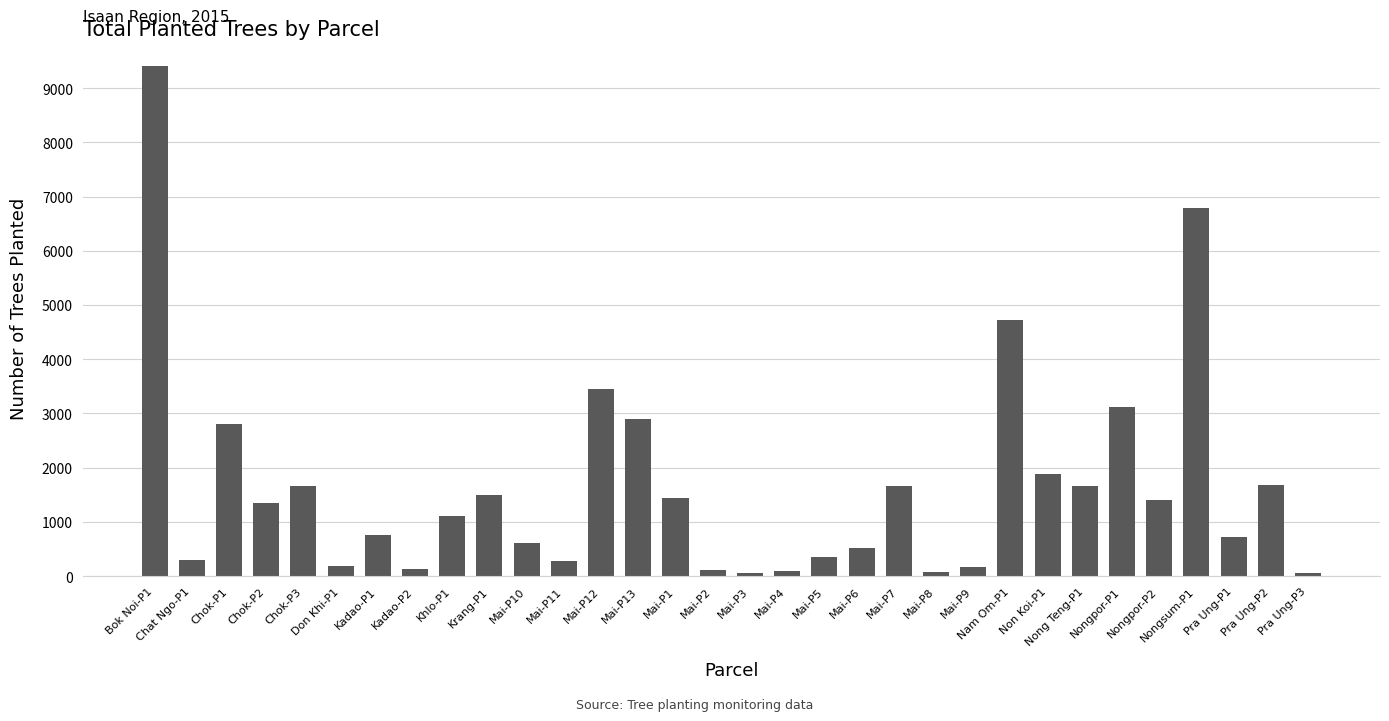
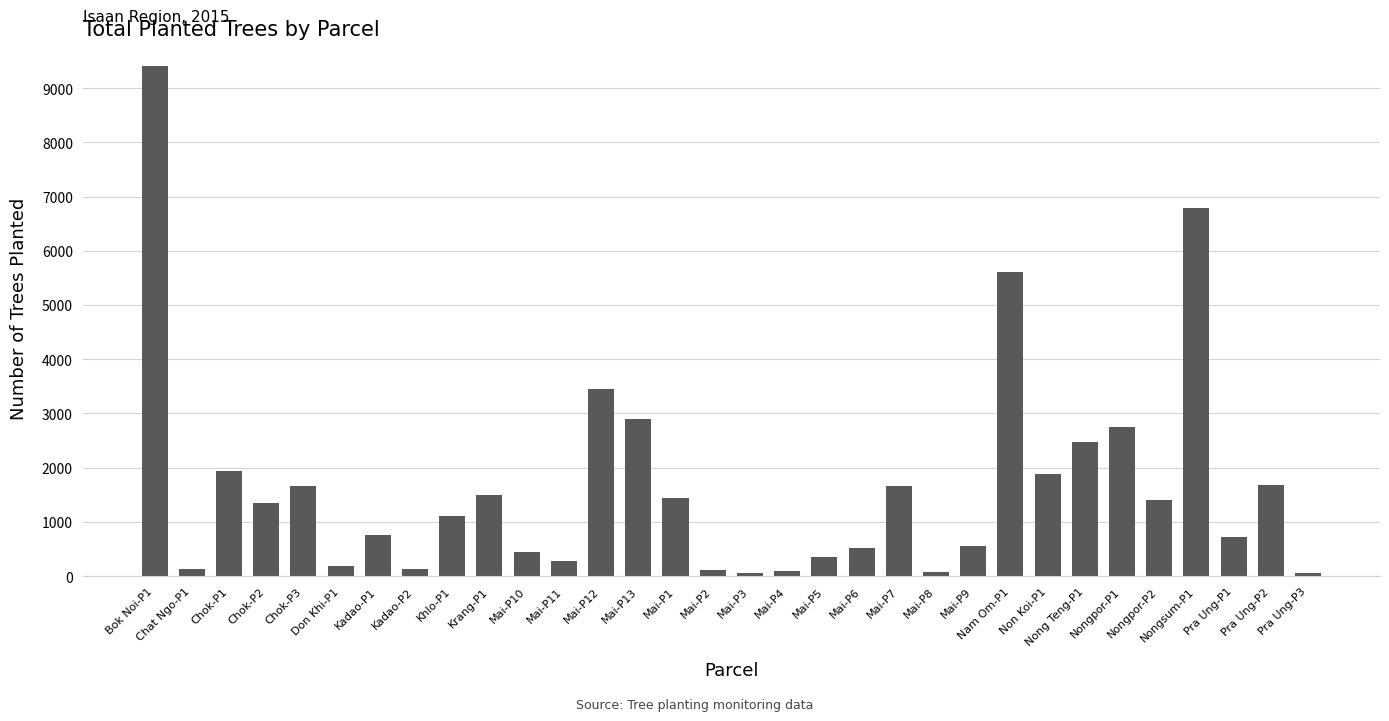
Chat Ngo-P1: 300 -> 100
Chok-P1: 2800 -> 1900
Mai-P10: 600 -> 500
Mai-P9: 200 -> 600
Nam Om-P1: 4700 -> 5600
Nong Teng-P1: 1700 -> 2500
Nongpor-P1: 3100 -> 2800
